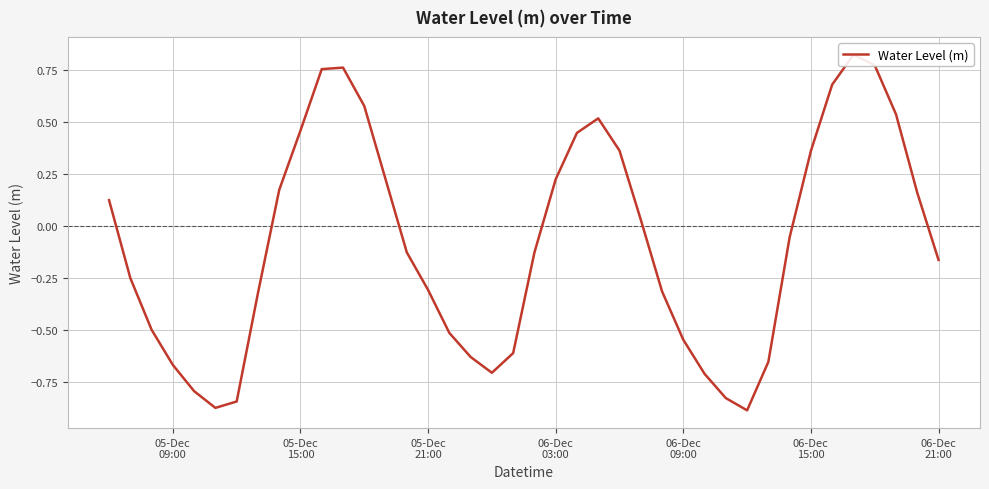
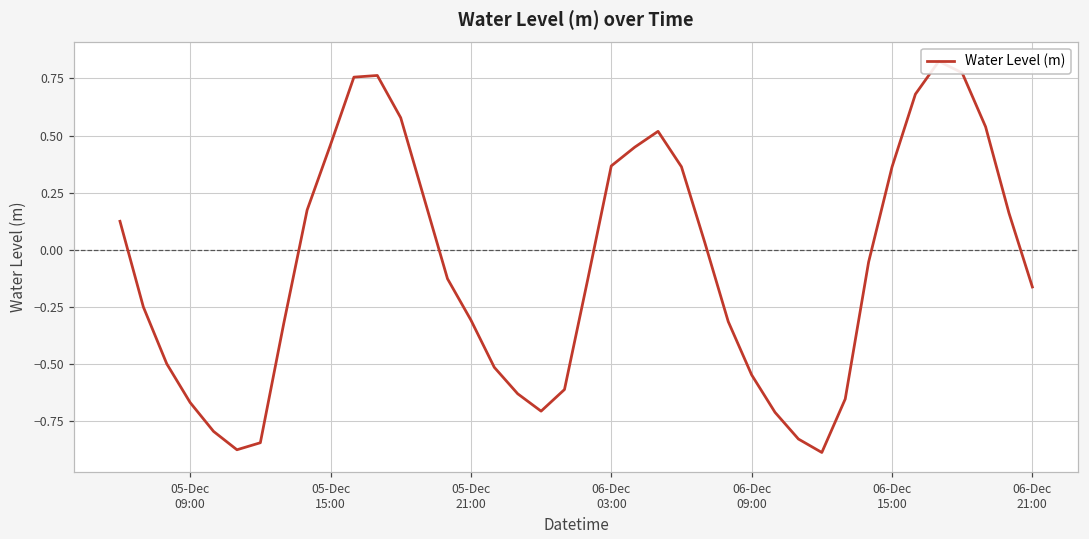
06-Dec 03:00: 0.23 -> 0.37
